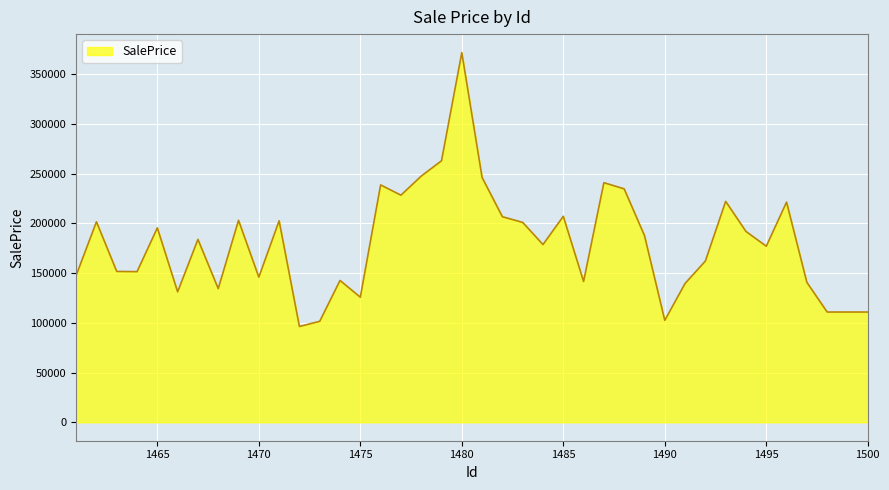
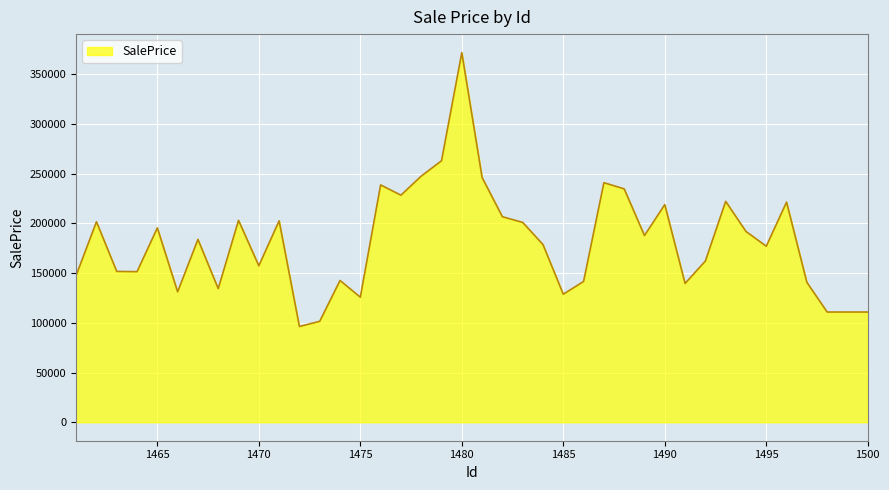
1470: 150000 -> 160000
1485: 210000 -> 130000
1490: 100000 -> 220000
